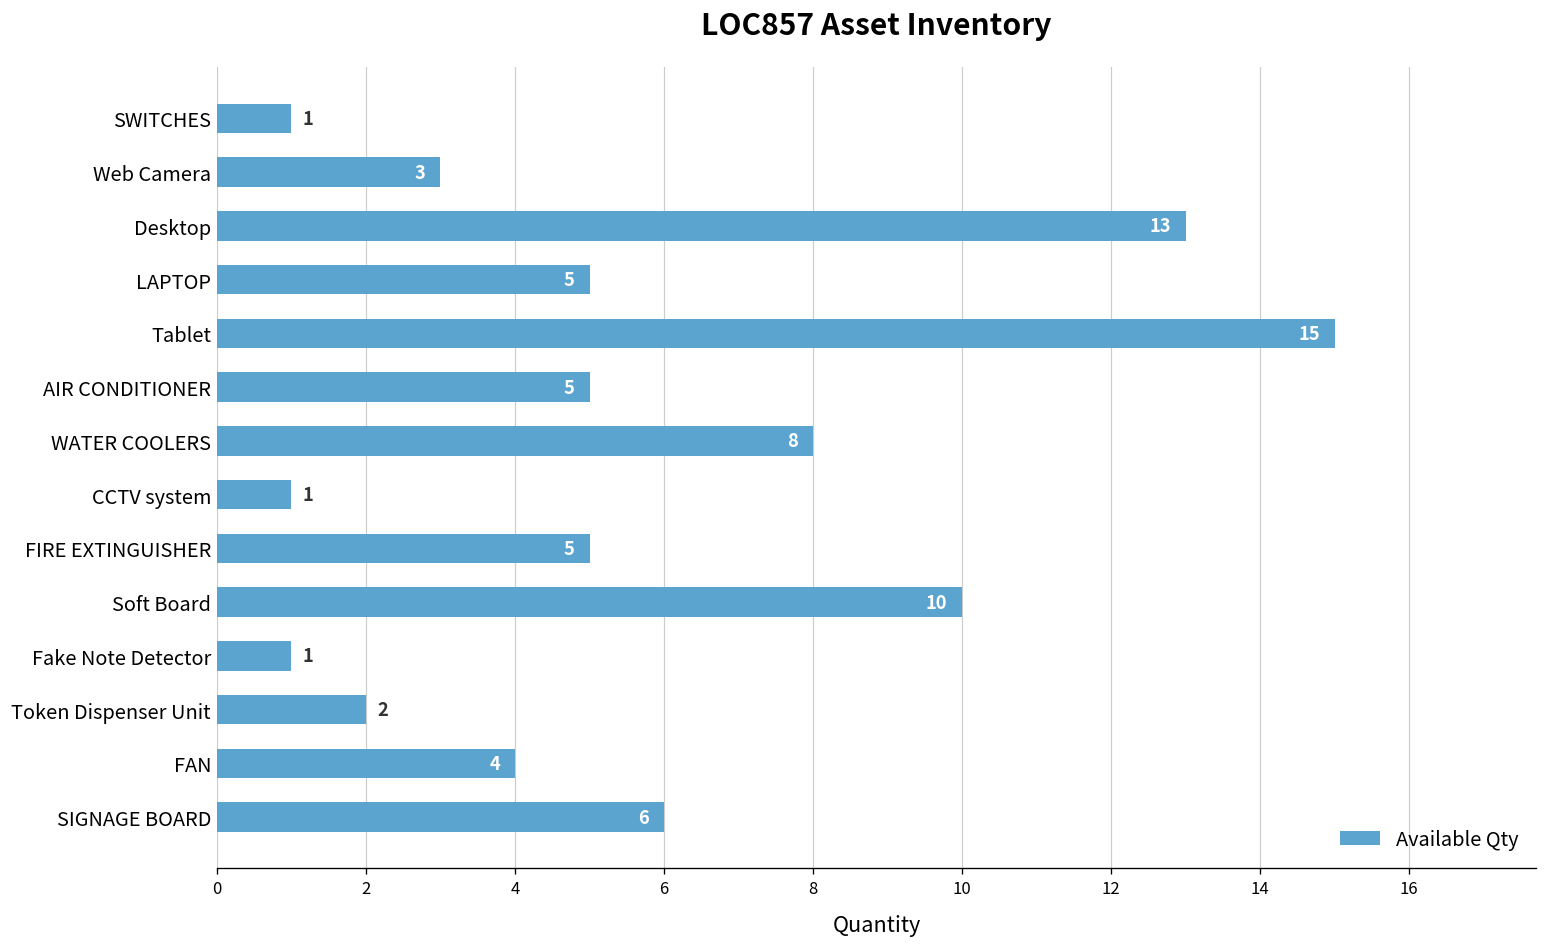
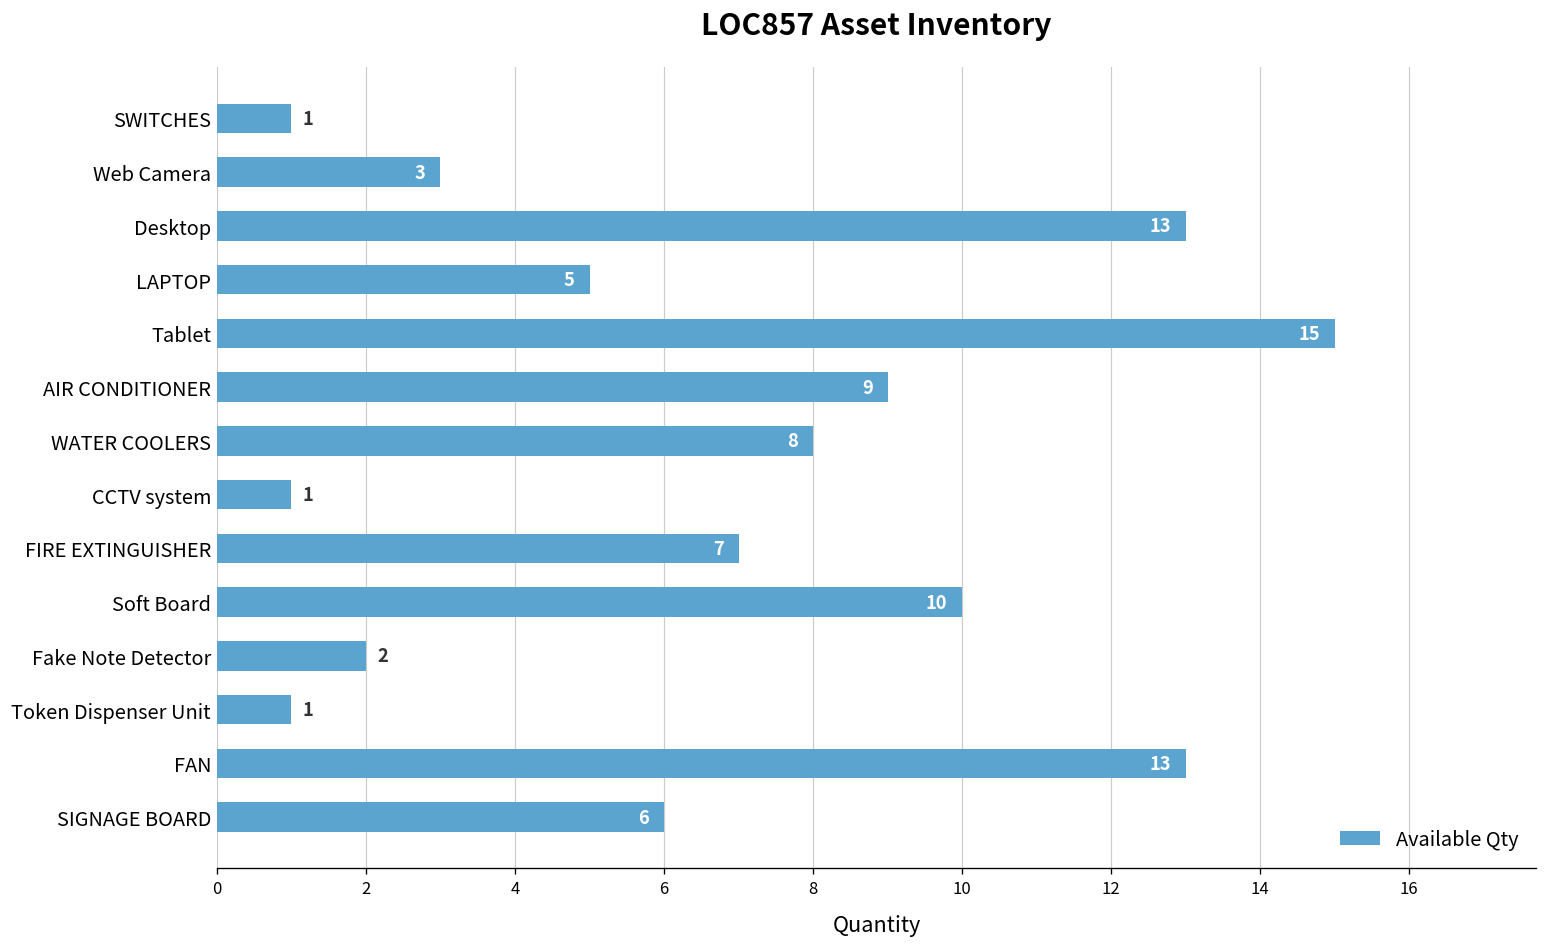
AIR CONDITIONER: 5 -> 9
FIRE EXTINGUISHER: 5 -> 7
Fake Note Detector: 1 -> 2
Token Dispenser Unit: 2 -> 1
FAN: 4 -> 13
